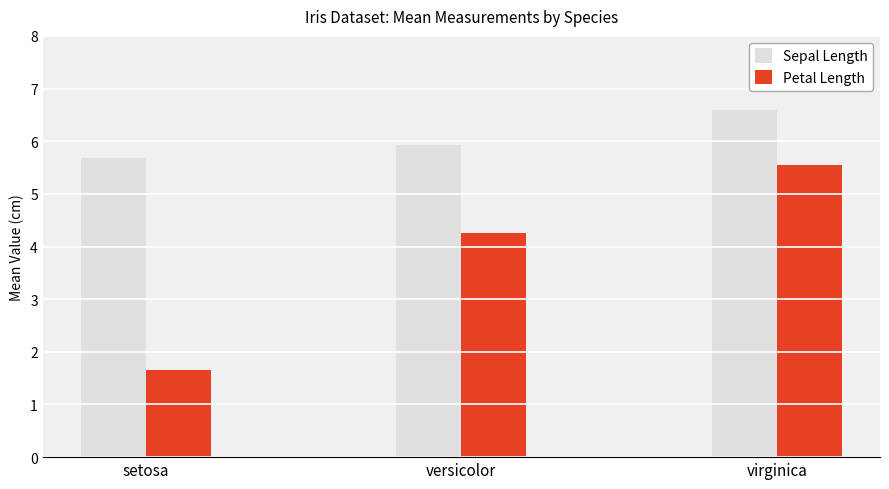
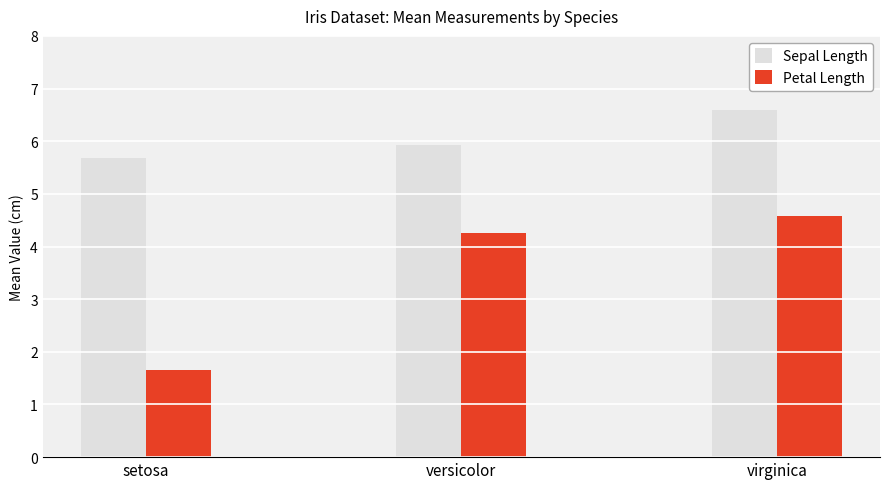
Petal Length, virginica: 5.6 -> 4.6
